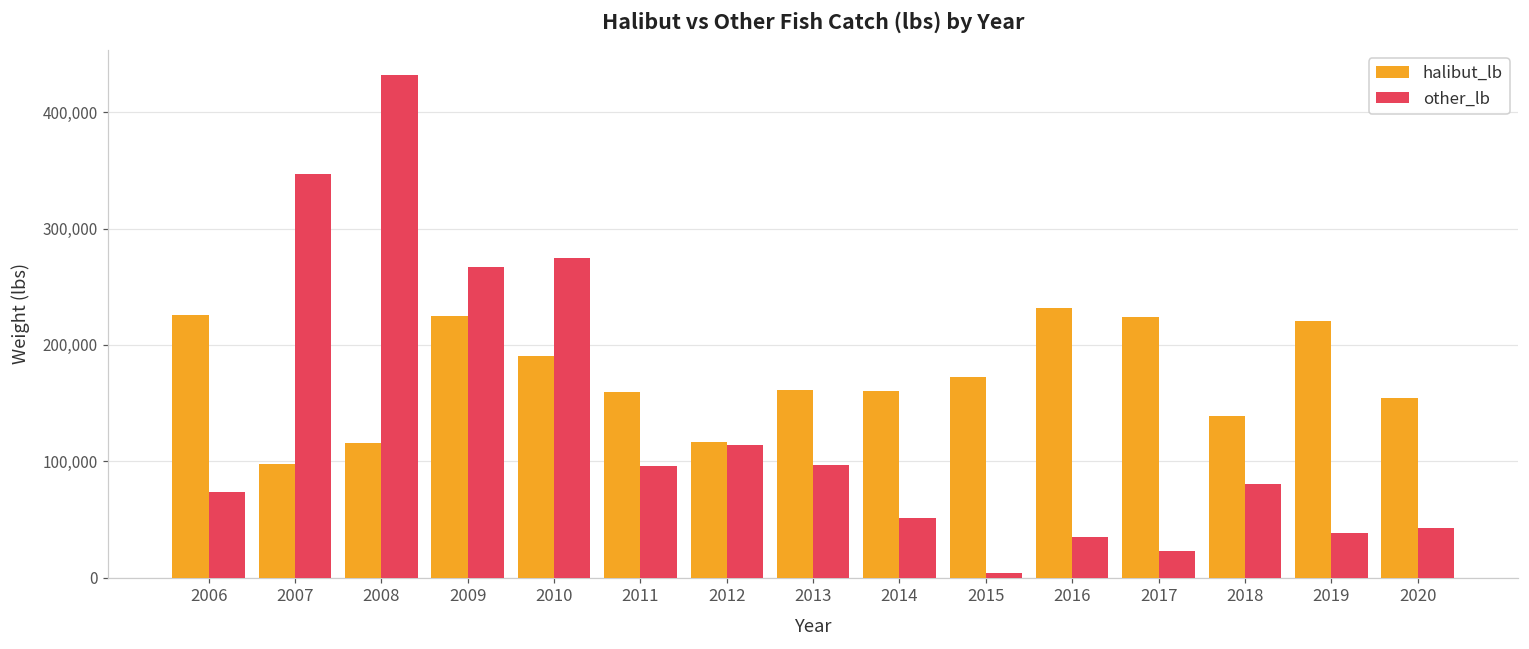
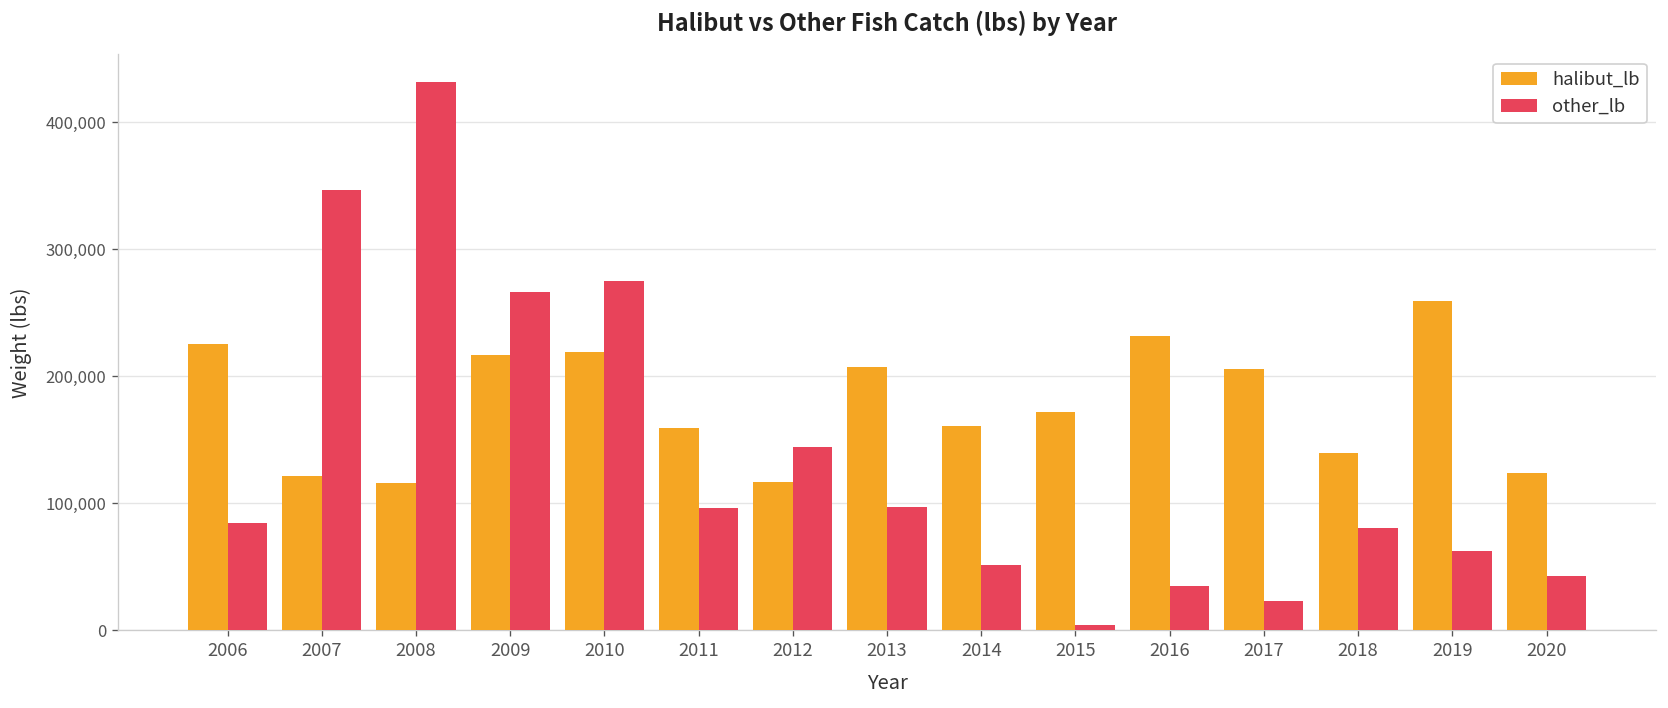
other_lb, 2006: 73,000 -> 85,000
halibut_lb, 2007: 98,000 -> 121,000
halibut_lb, 2009: 225,000 -> 217,000
halibut_lb, 2010: 191,000 -> 219,000
other_lb, 2012: 114,000 -> 144,000
halibut_lb, 2013: 161,000 -> 207,000
halibut_lb, 2017: 224,000 -> 206,000
halibut_lb, 2019: 220,000 -> 259,000
other_lb, 2019: 38,000 -> 63,000
halibut_lb, 2020: 154,000 -> 124,000
